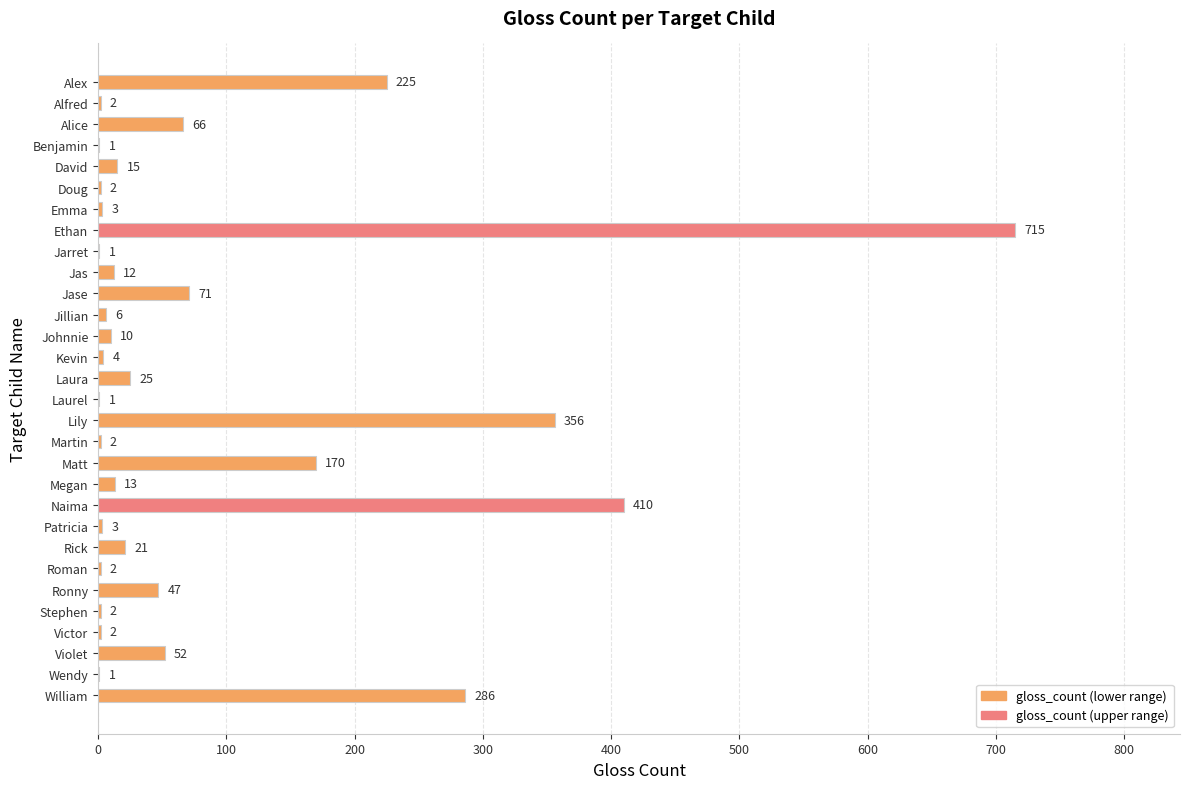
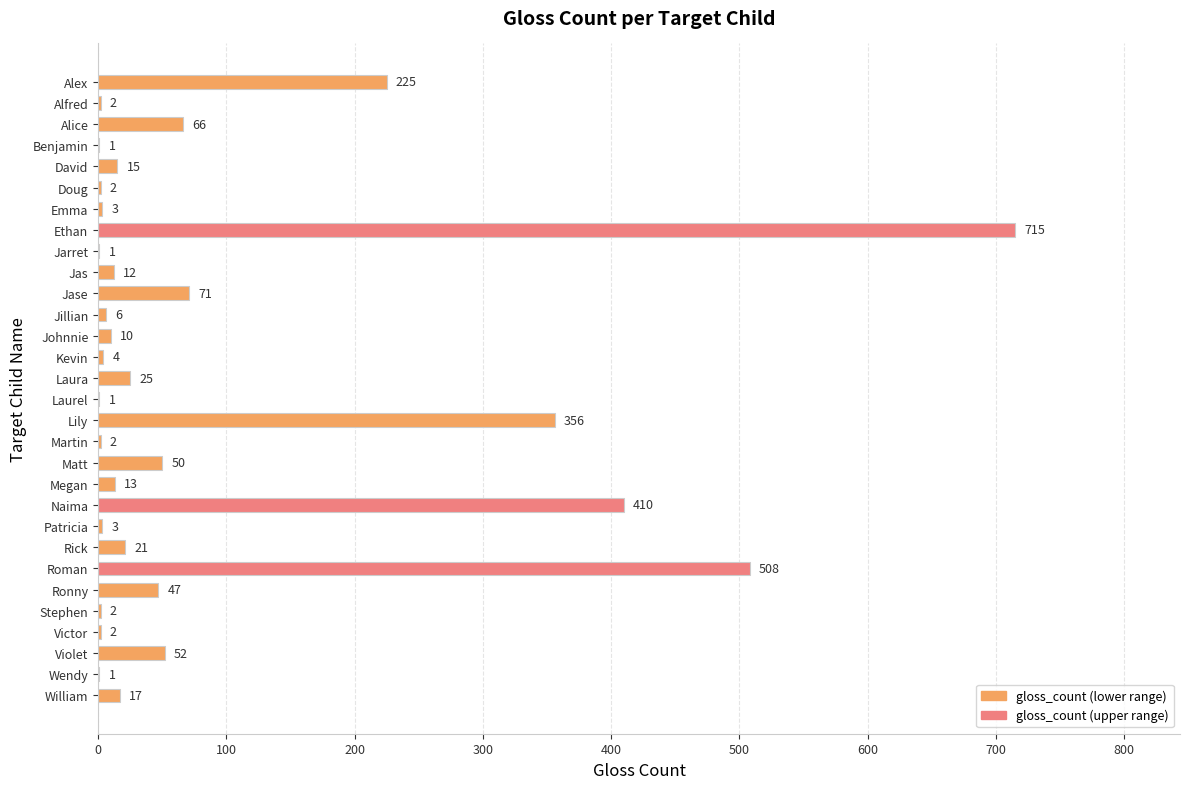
Matt: 170 -> 50
Roman: 2 -> 508
William: 286 -> 17
